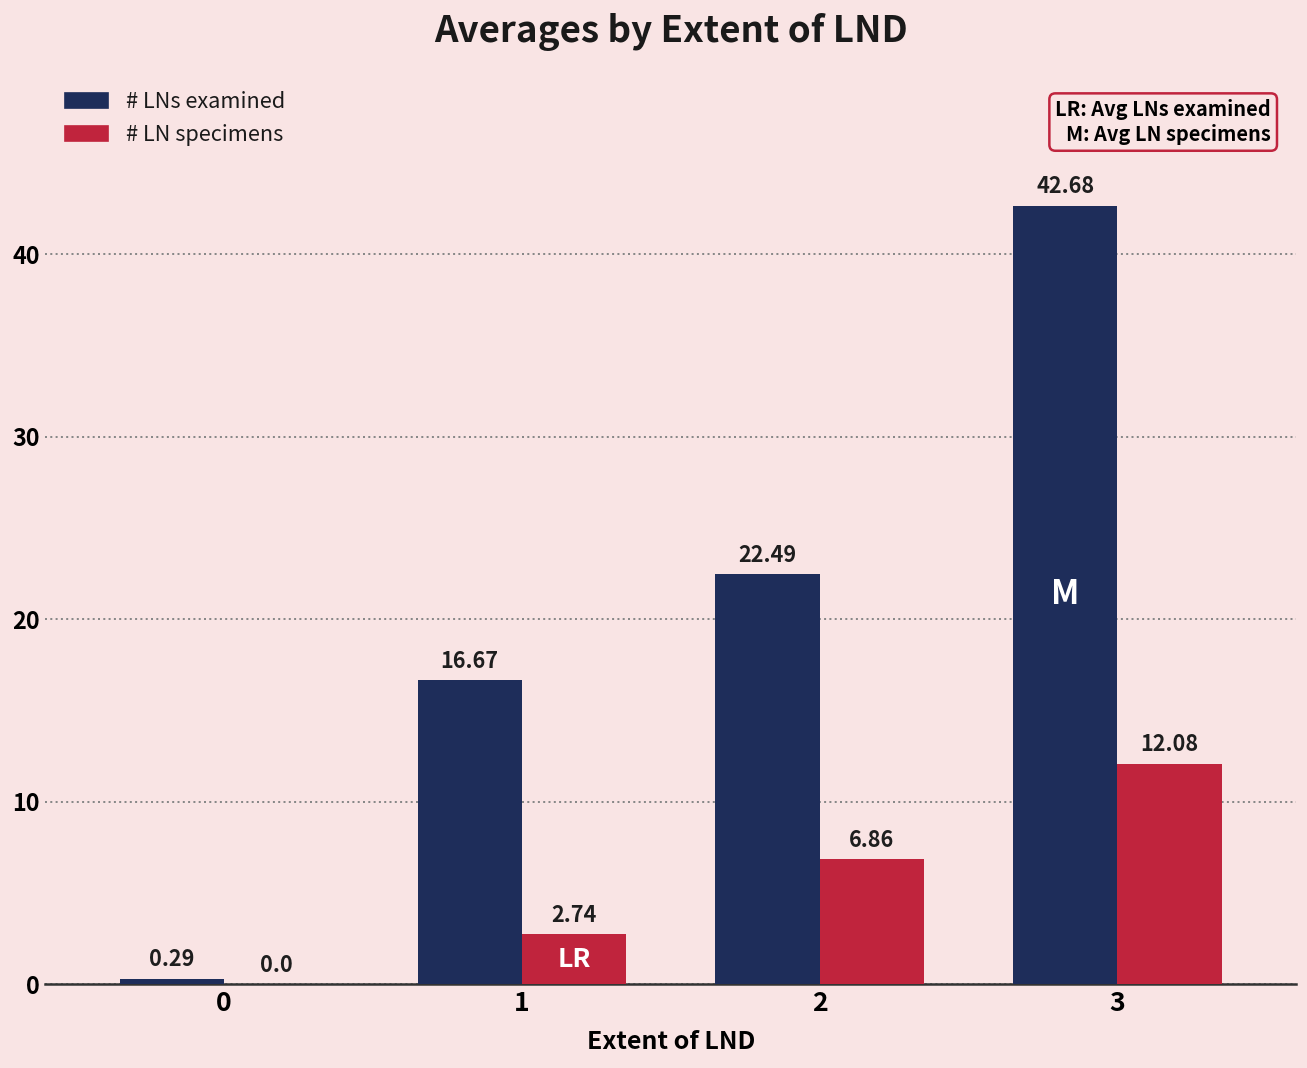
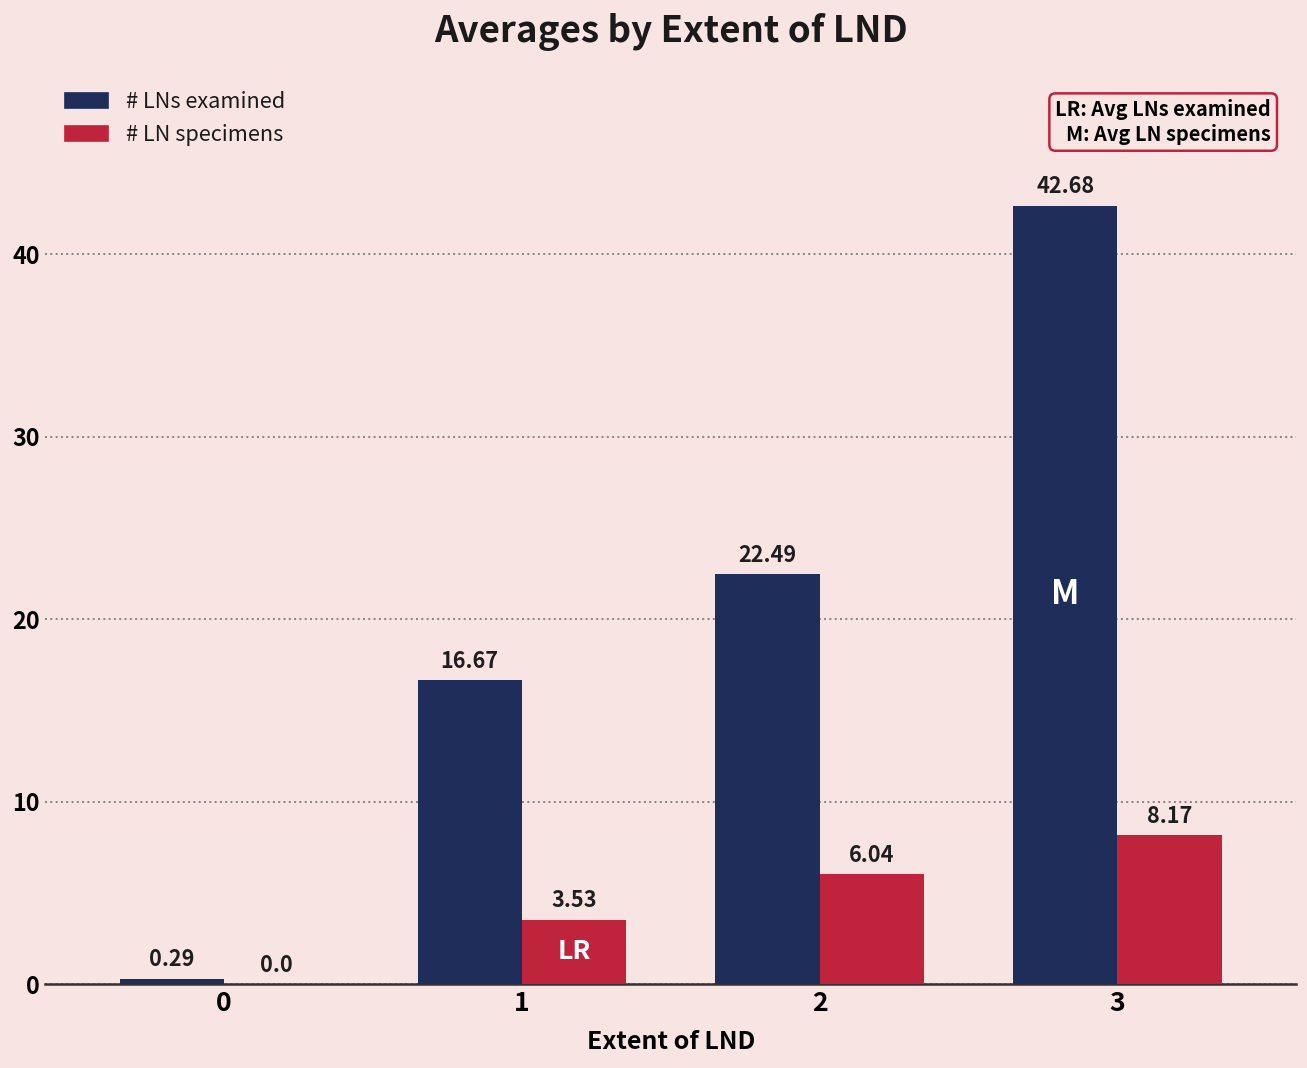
# LN specimens, 1: 2.74 -> 3.53
# LN specimens, 2: 6.86 -> 6.04
# LN specimens, 3: 12.08 -> 8.17
